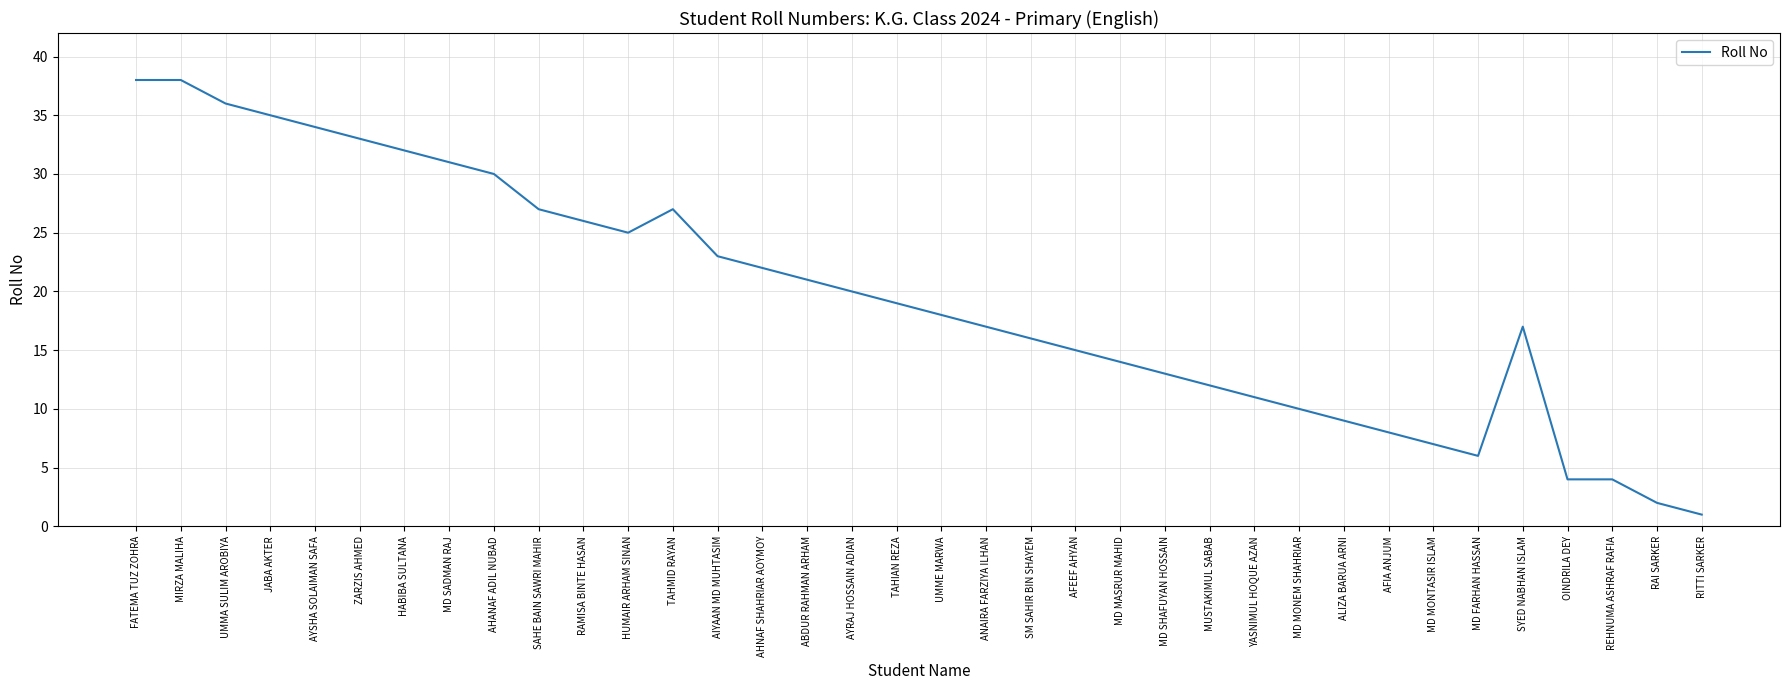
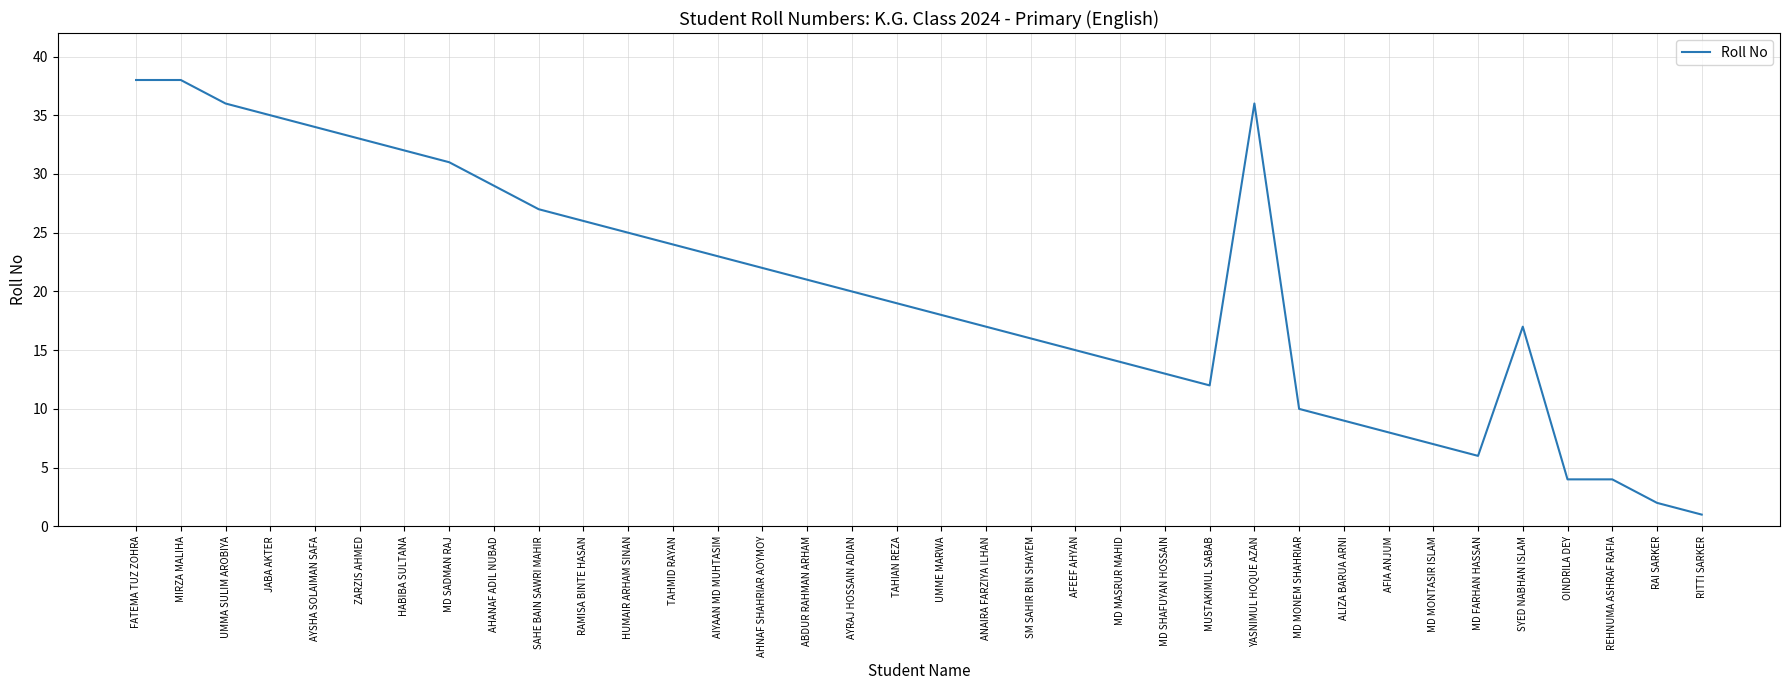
AHANAF ADIL NUBAD: 30 -> 29
TAHMID RAYAN: 27 -> 24
YASNIMUL HOQUE AZAN: 11 -> 36
